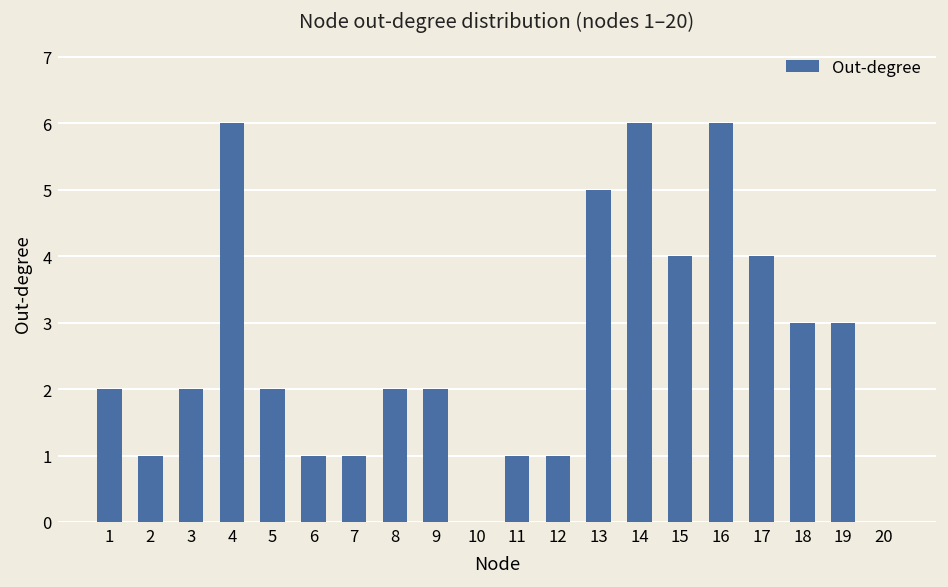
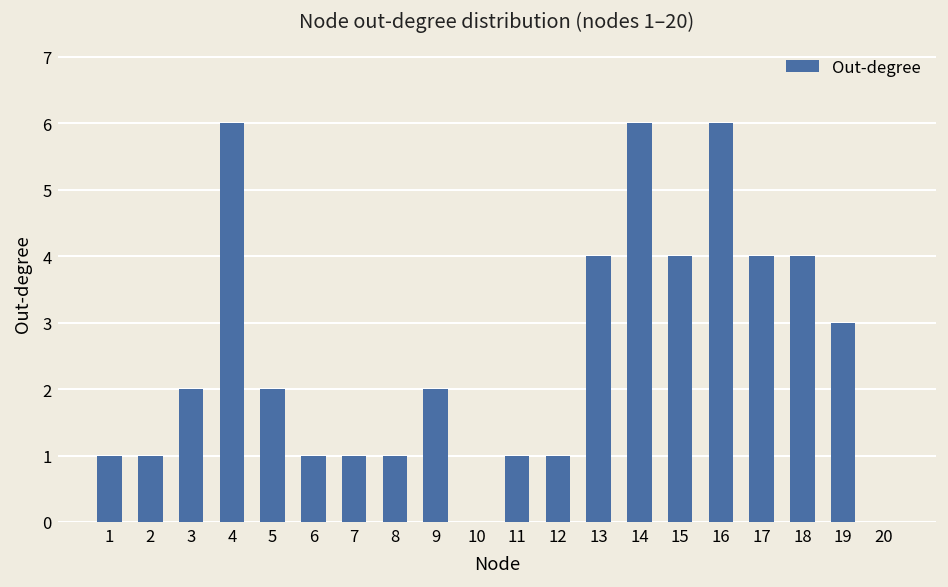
1: 2 -> 1
8: 2 -> 1
13: 5 -> 4
18: 3 -> 4
